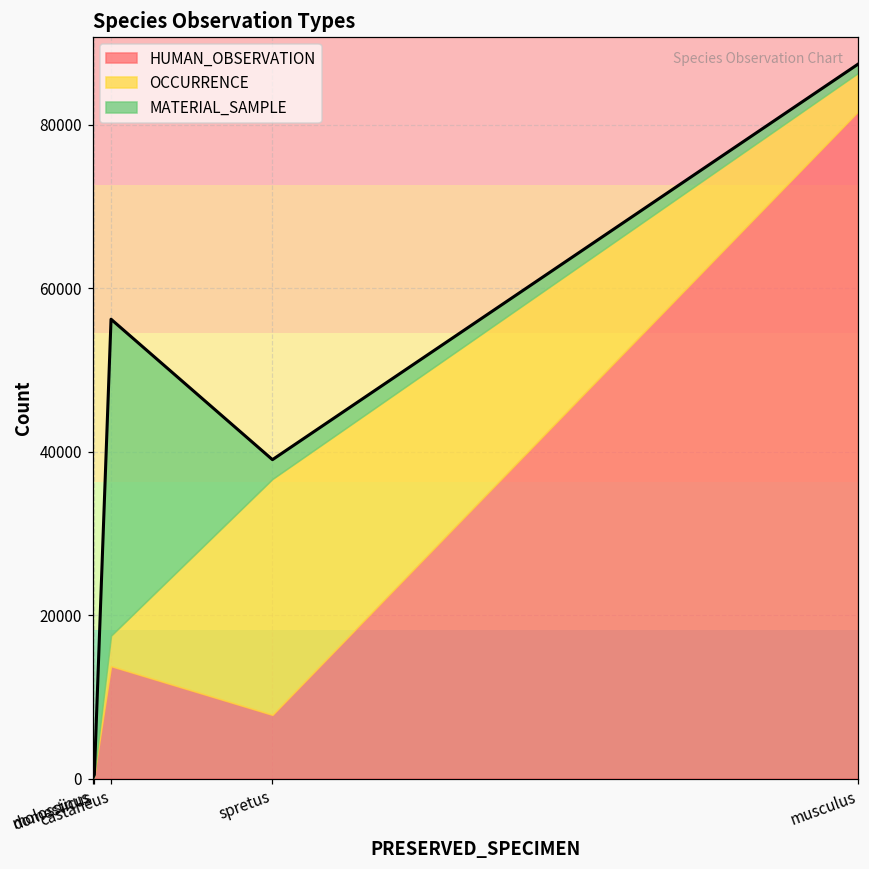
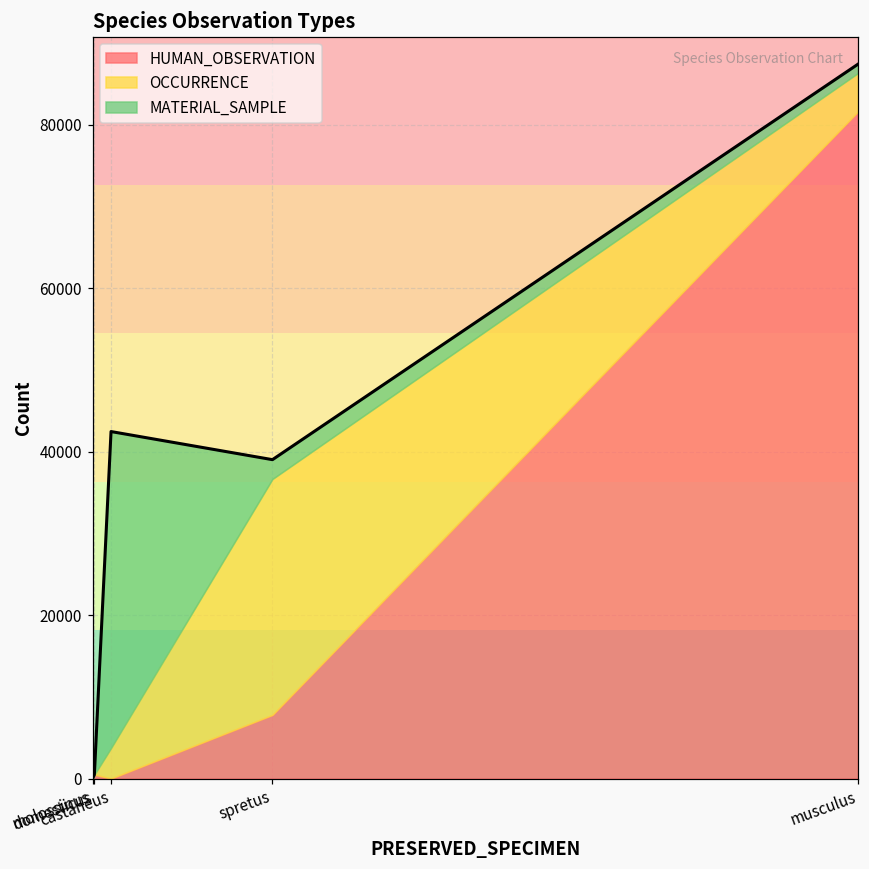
HUMAN_OBSERVATION, castaneus: 14000 -> 0
